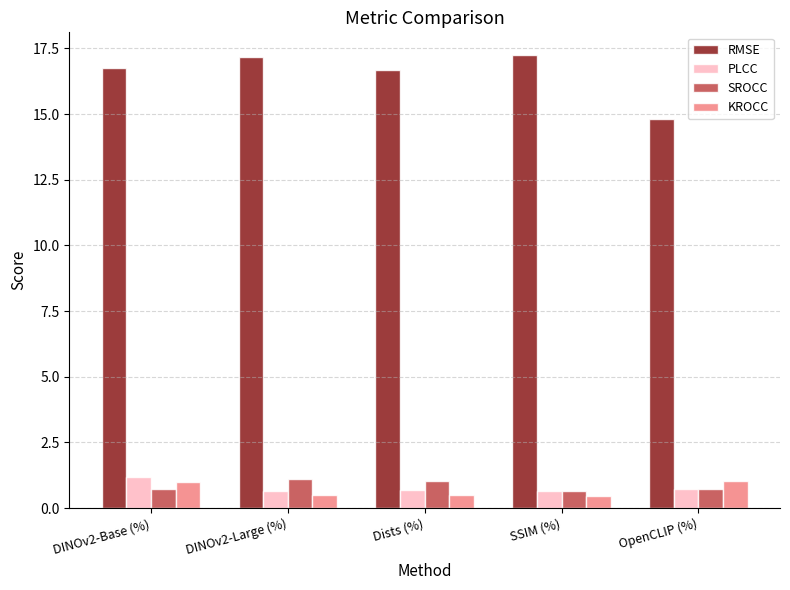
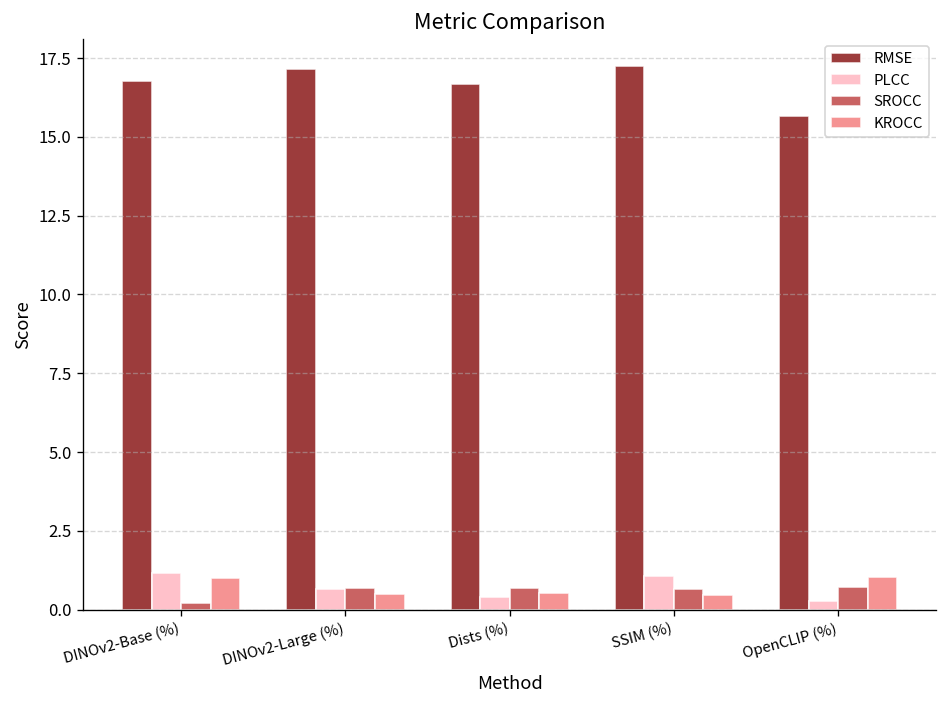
SROCC, DINOv2-Base (%): 0.7 -> 0.2
SROCC, DINOv2-Large (%): 1.1 -> 0.7
PLCC, Dists (%): 0.7 -> 0.4
SROCC, Dists (%): 1.0 -> 0.7
PLCC, SSIM (%): 0.6 -> 1.1
RMSE, OpenCLIP (%): 14.8 -> 15.7
PLCC, OpenCLIP (%): 0.7 -> 0.3
